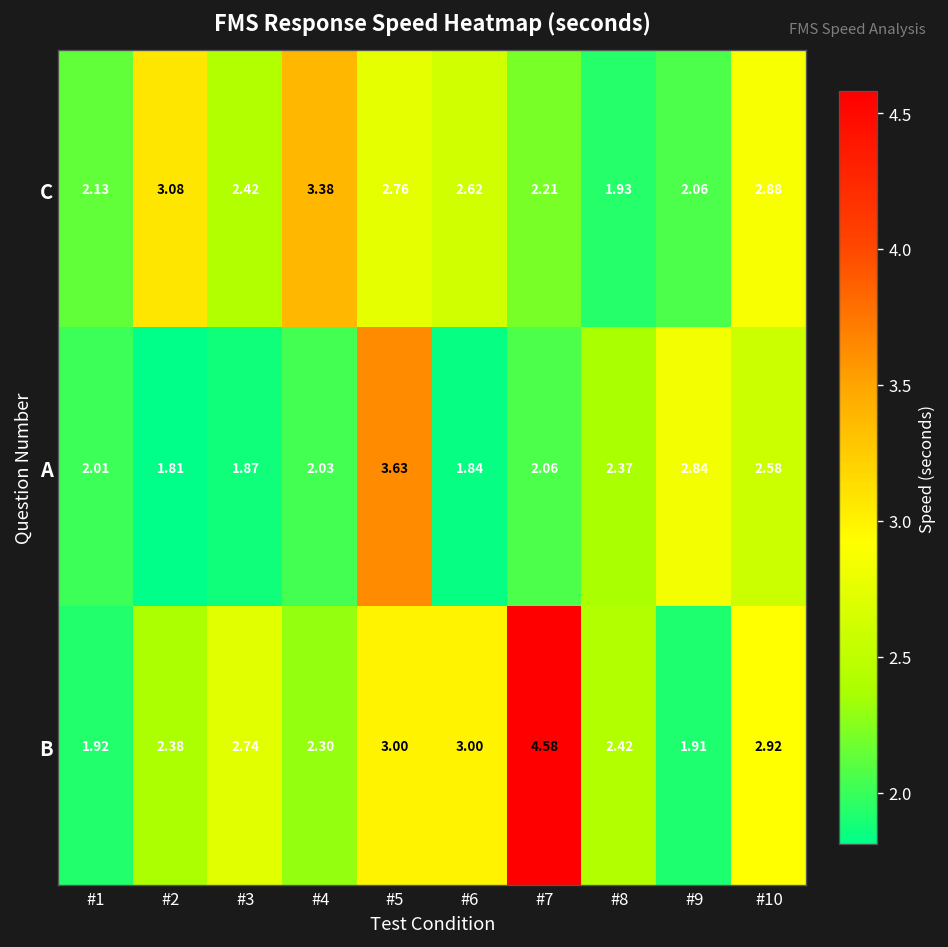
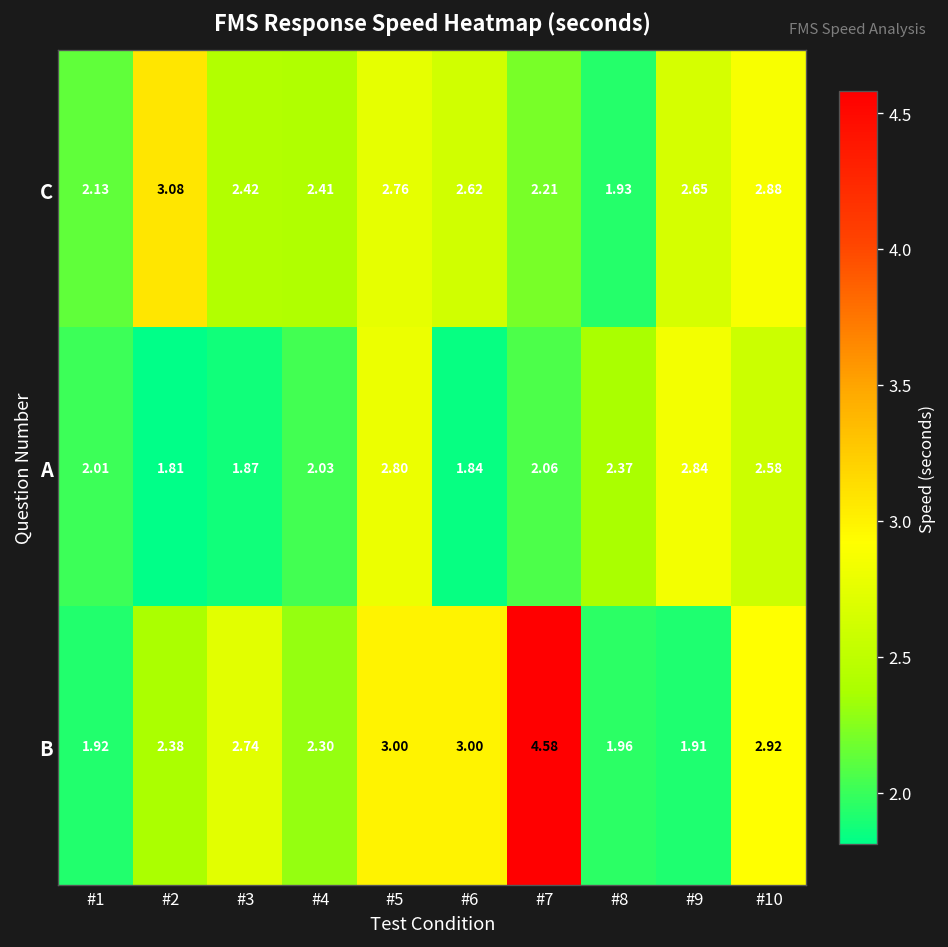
C, #4: 3.38 -> 2.41
C, #9: 2.06 -> 2.65
A, #5: 3.63 -> 2.80
B, #8: 2.42 -> 1.96
